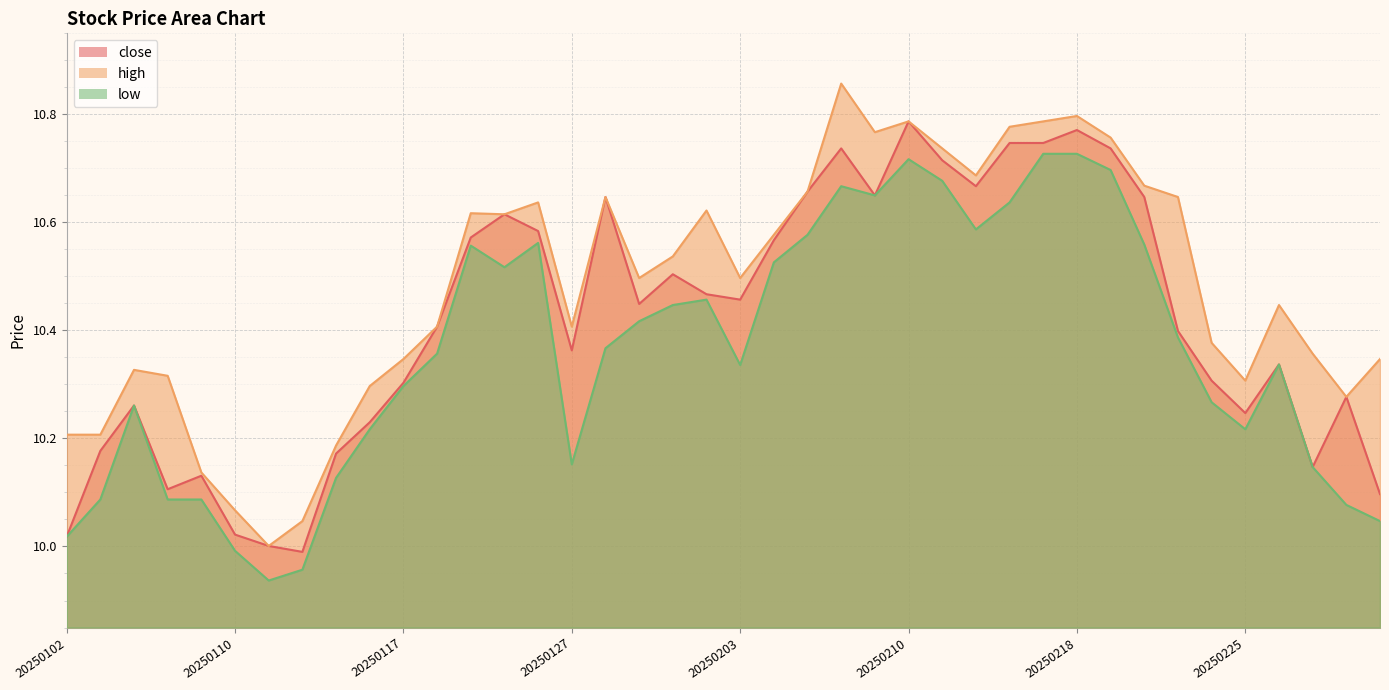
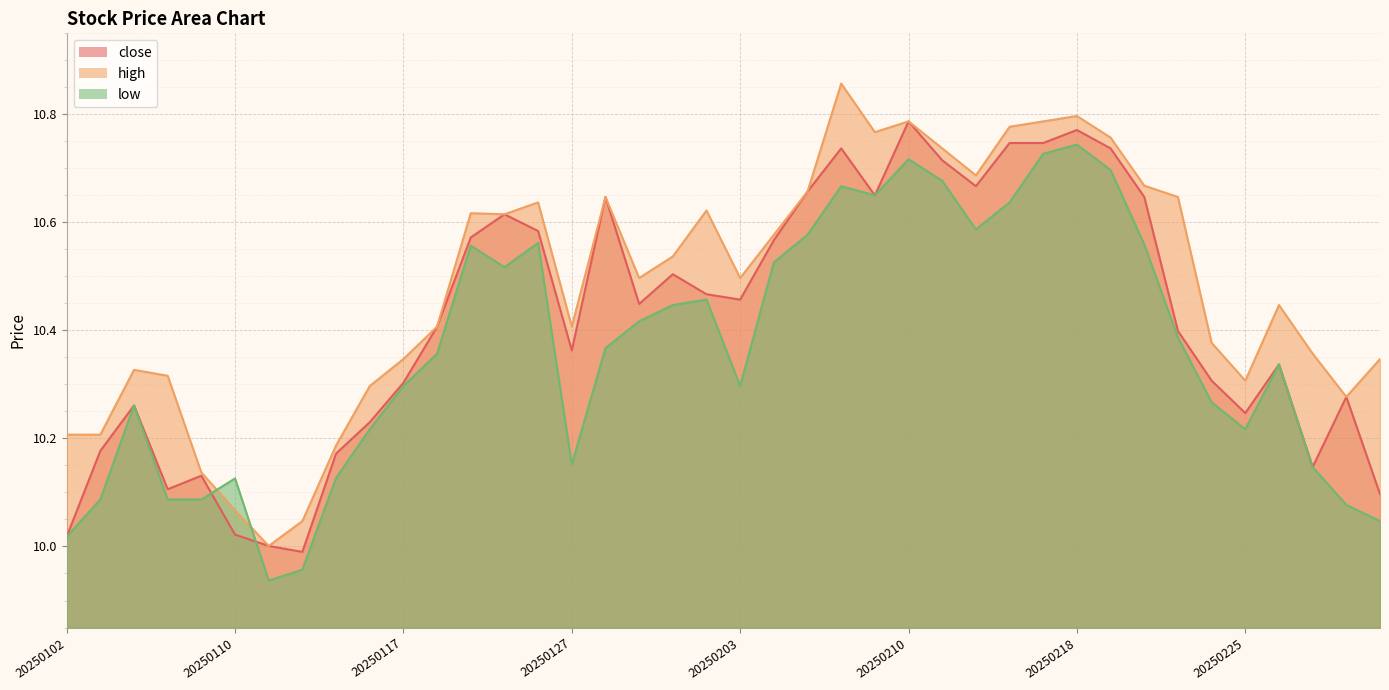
low, 20250110: 9.99 -> 10.13
low, 20250203: 10.34 -> 10.30
low, 20250218: 10.73 -> 10.74
